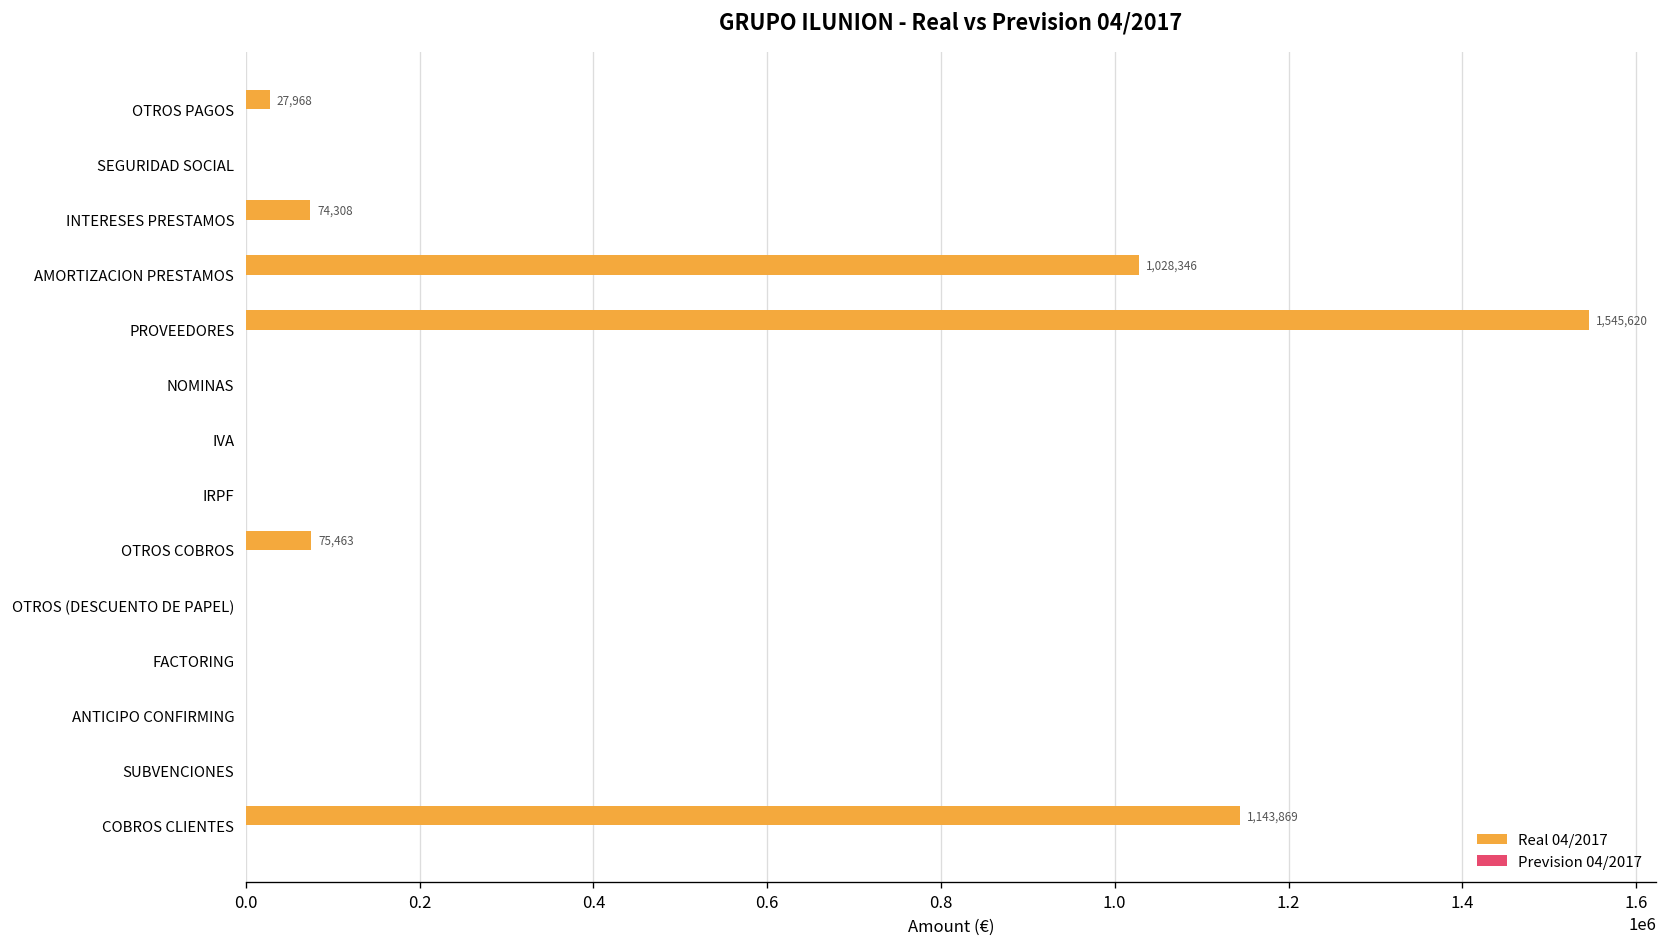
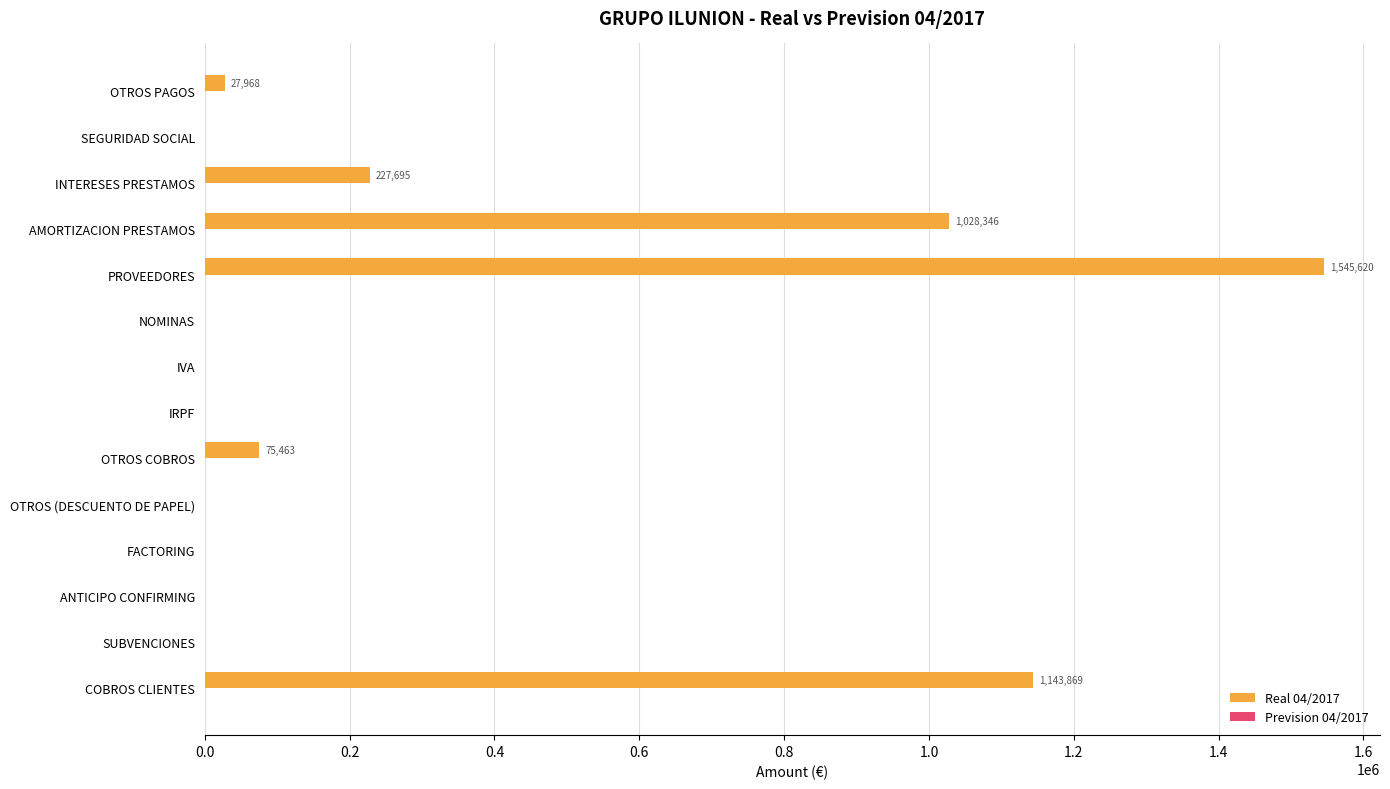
Real 04/2017, INTERESES PRESTAMOS: 74,308 -> 227,695
